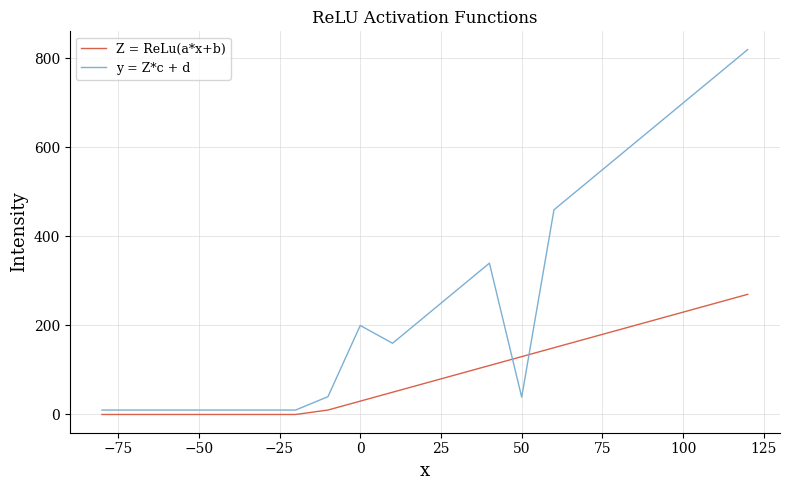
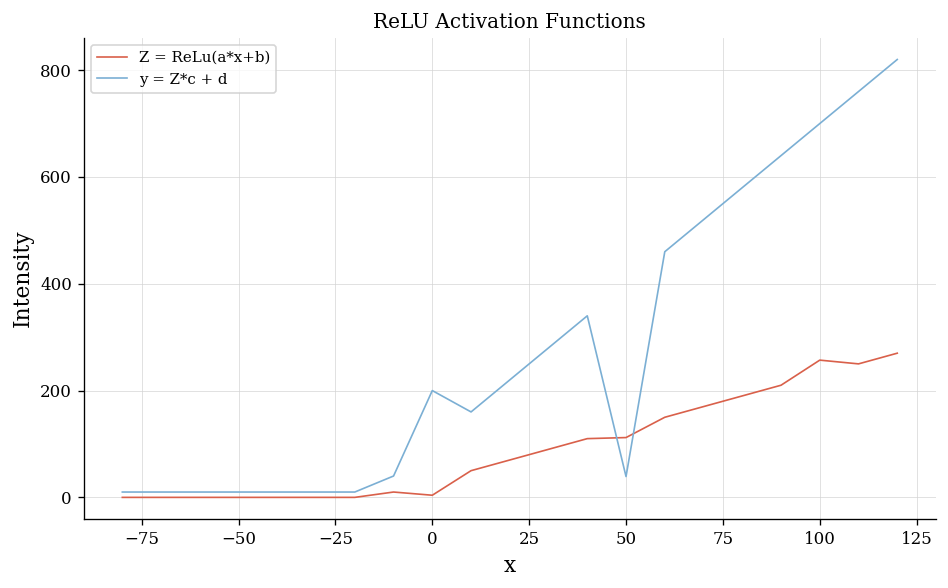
Z = ReLu(a*x+b), 0: 30 -> 0
Z = ReLu(a*x+b), 50: 130 -> 110
Z = ReLu(a*x+b), 100: 230 -> 260
